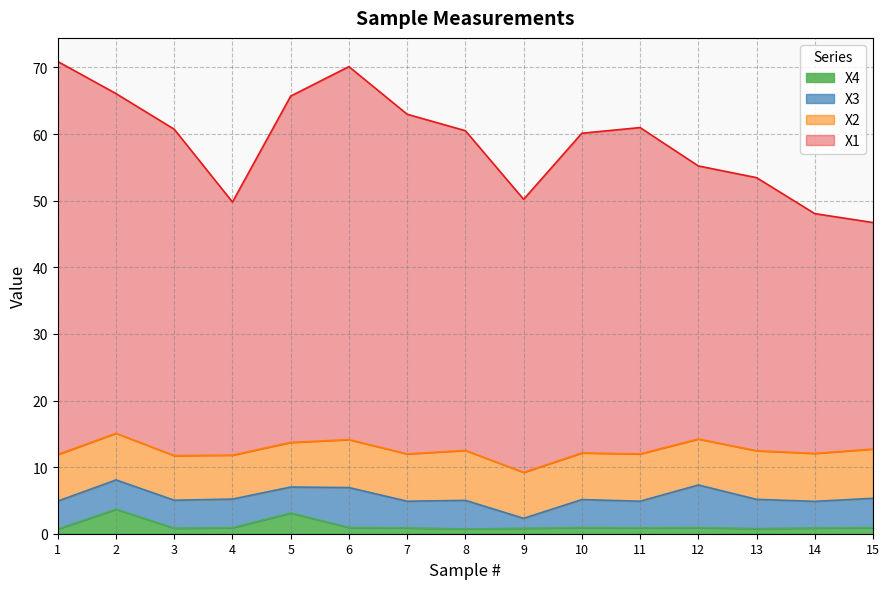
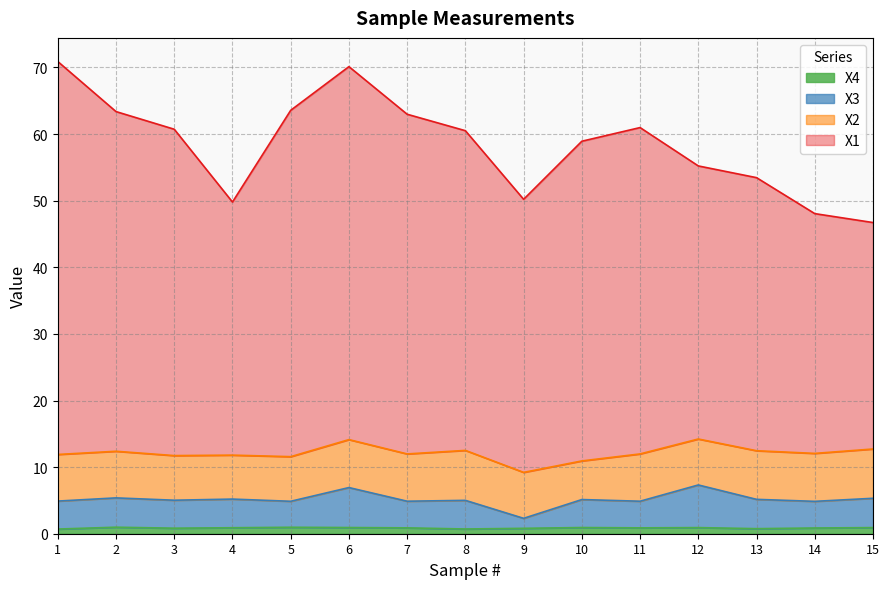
X4, 2: 4 -> 1
X4, 5: 3 -> 1
X2, 10: 7 -> 6
